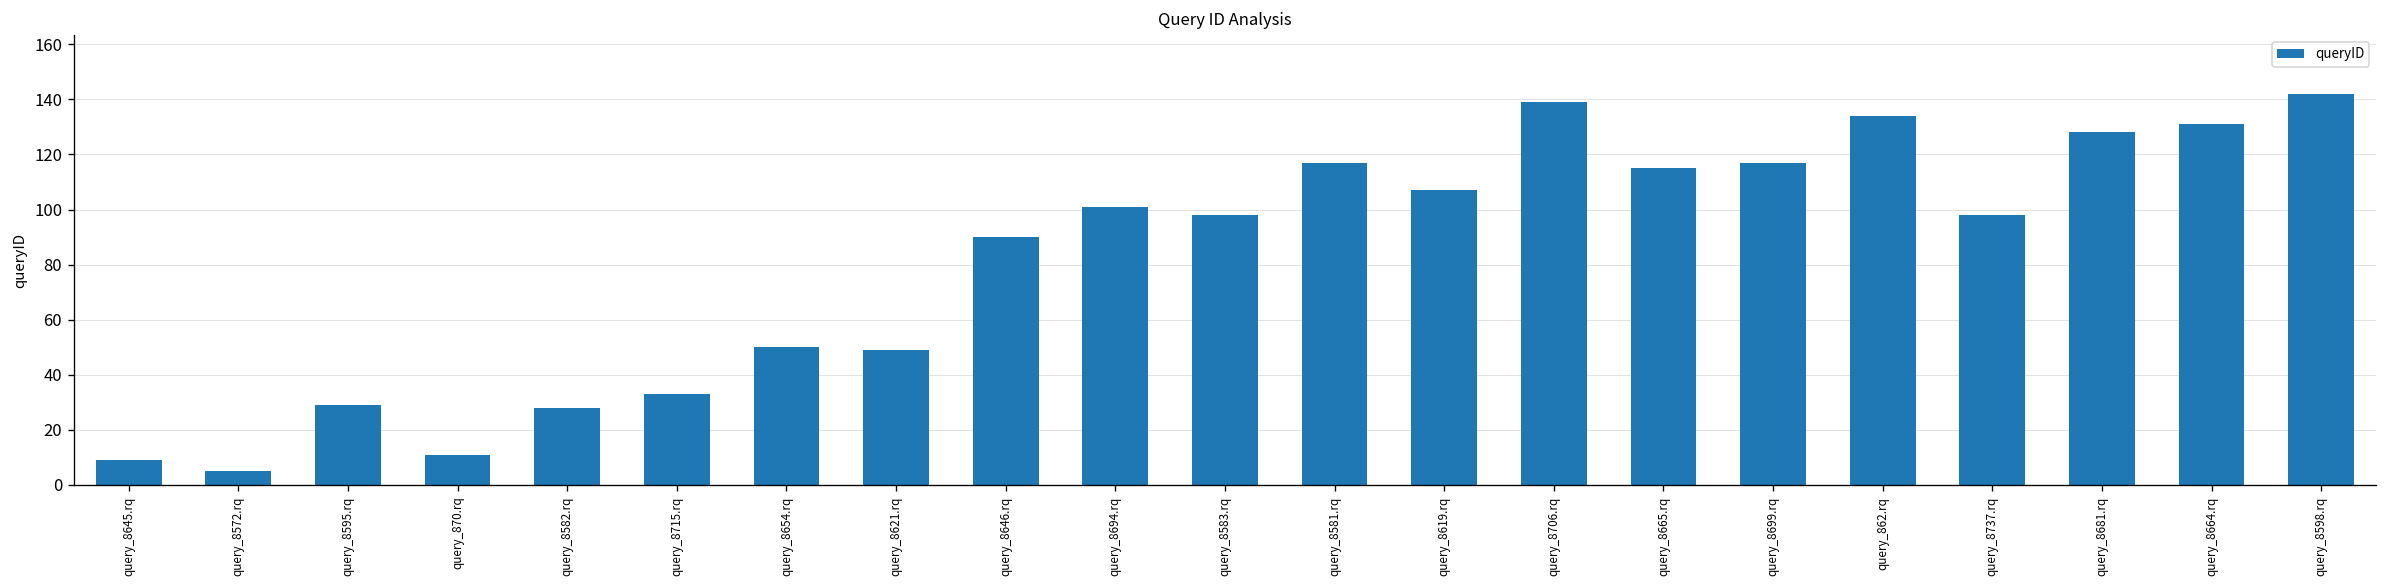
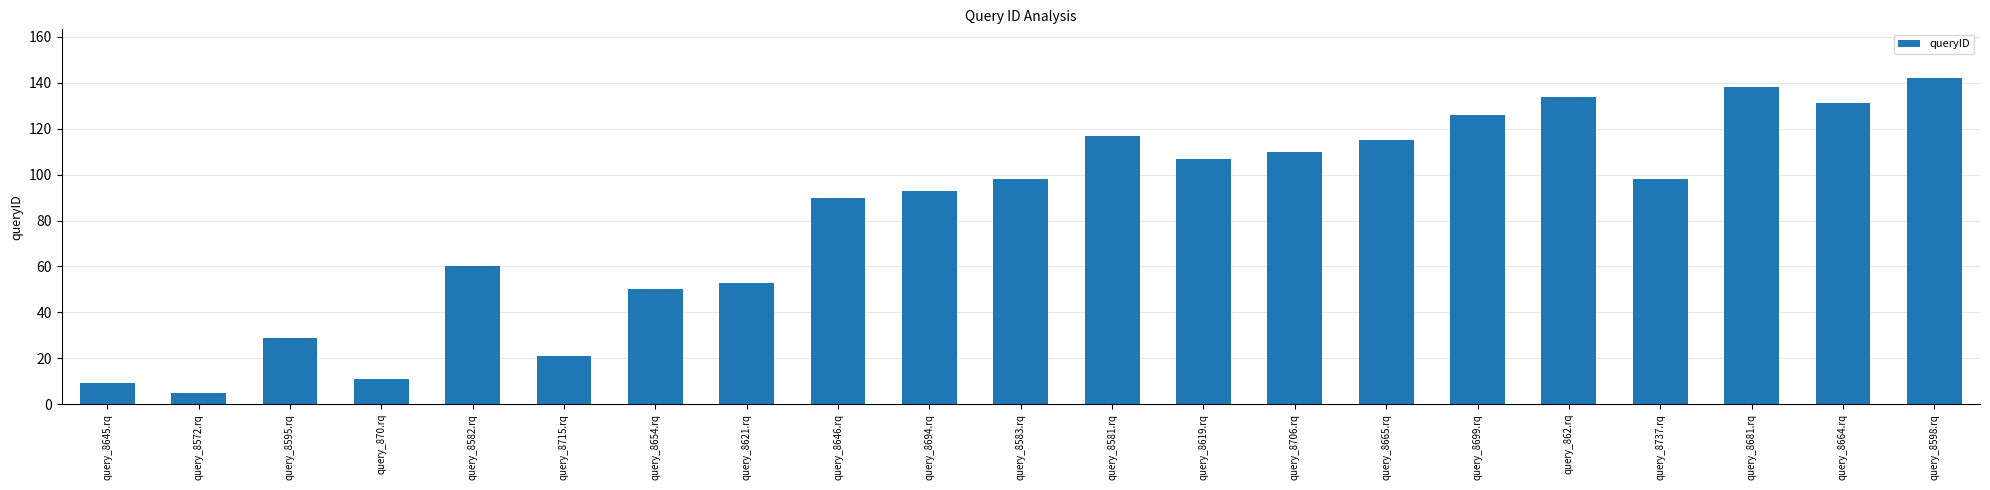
query_8582.rq: 28 -> 60
query_8715.rq: 33 -> 21
query_8621.rq: 49 -> 53
query_8694.rq: 101 -> 93
query_8706.rq: 139 -> 110
query_8699.rq: 117 -> 126
query_8681.rq: 128 -> 138
